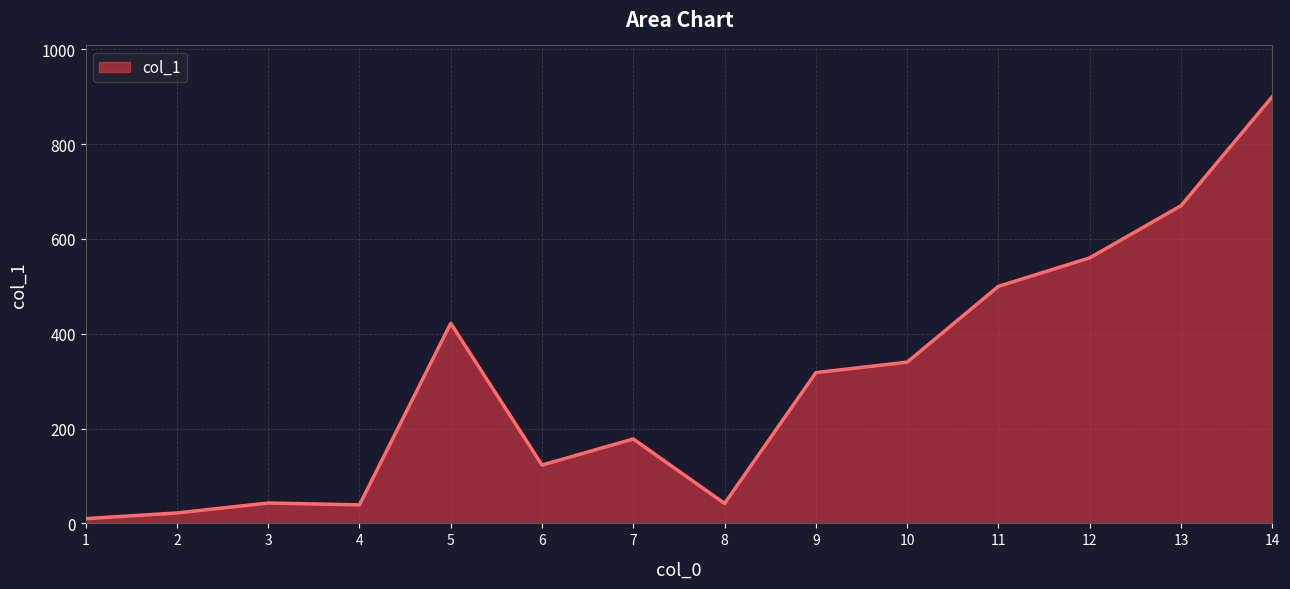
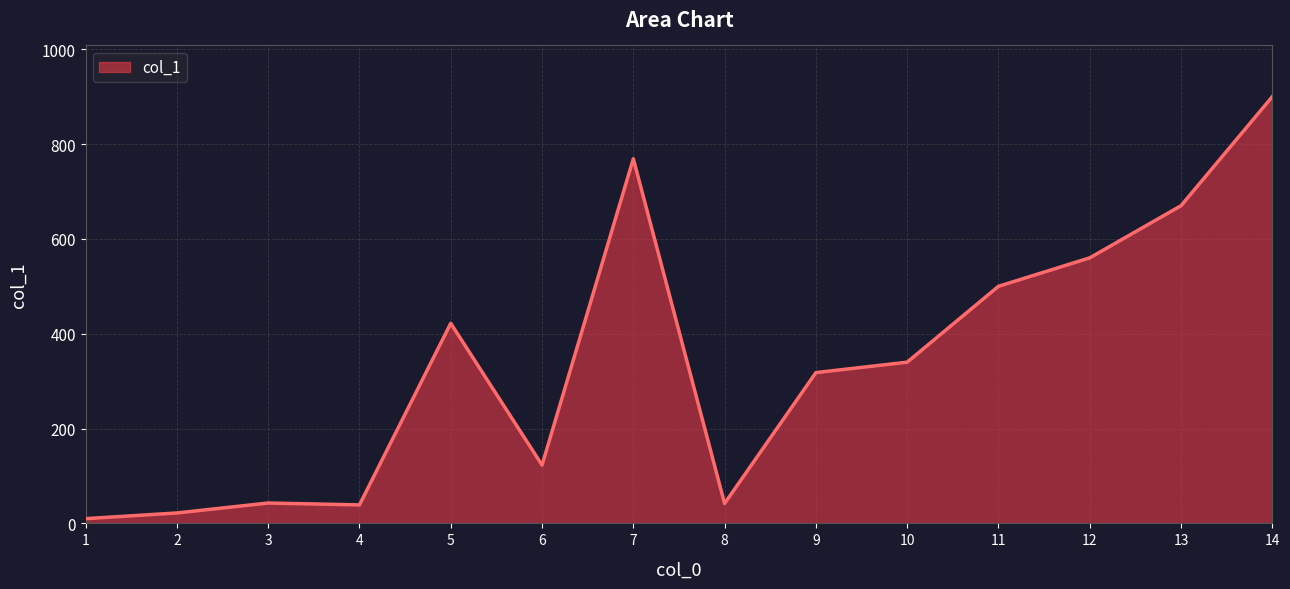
7: 180 -> 770
